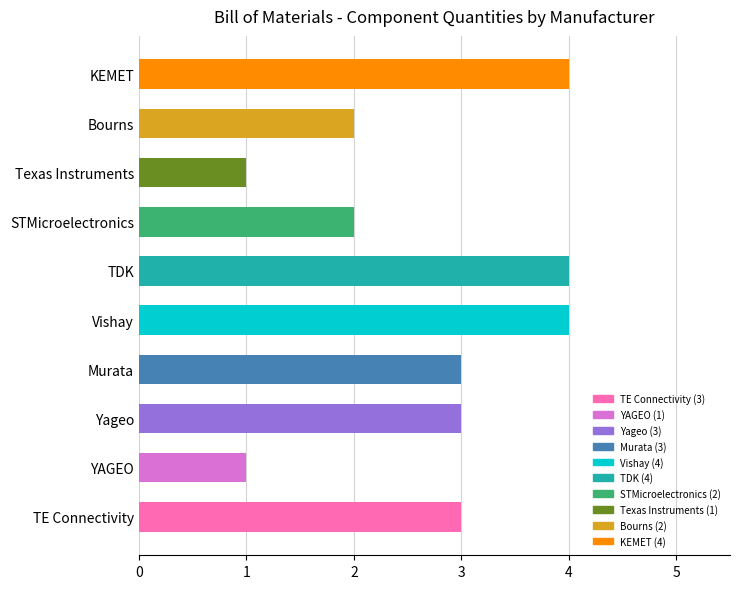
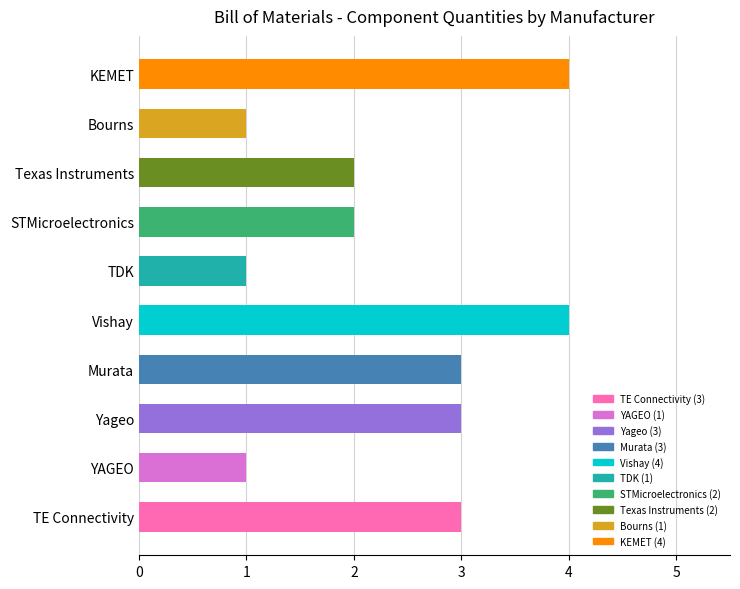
Bourns: (2) -> (1)
Texas Instruments: (1) -> (2)
TDK: (4) -> (1)
